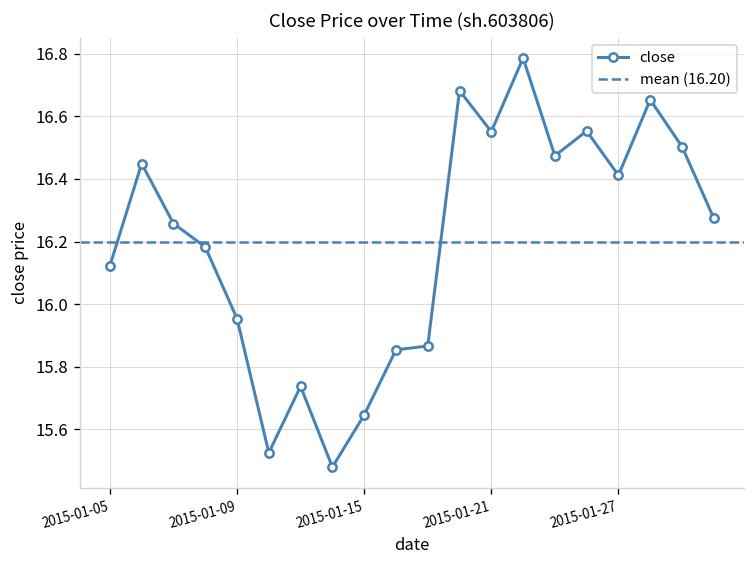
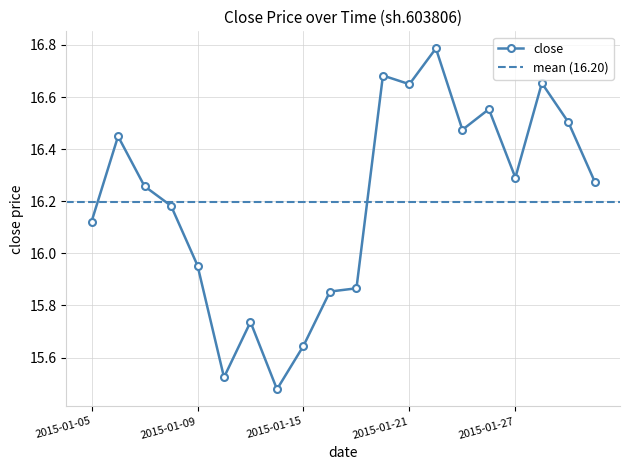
2015-01-21: 16.55 -> 16.65
2015-01-27: 16.41 -> 16.29
